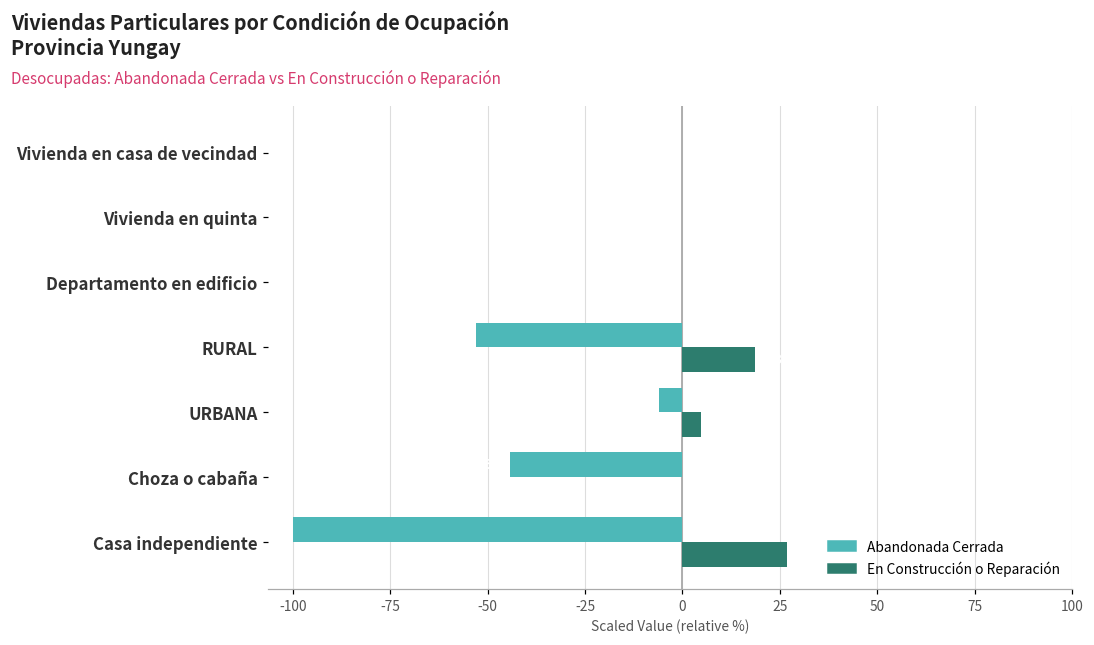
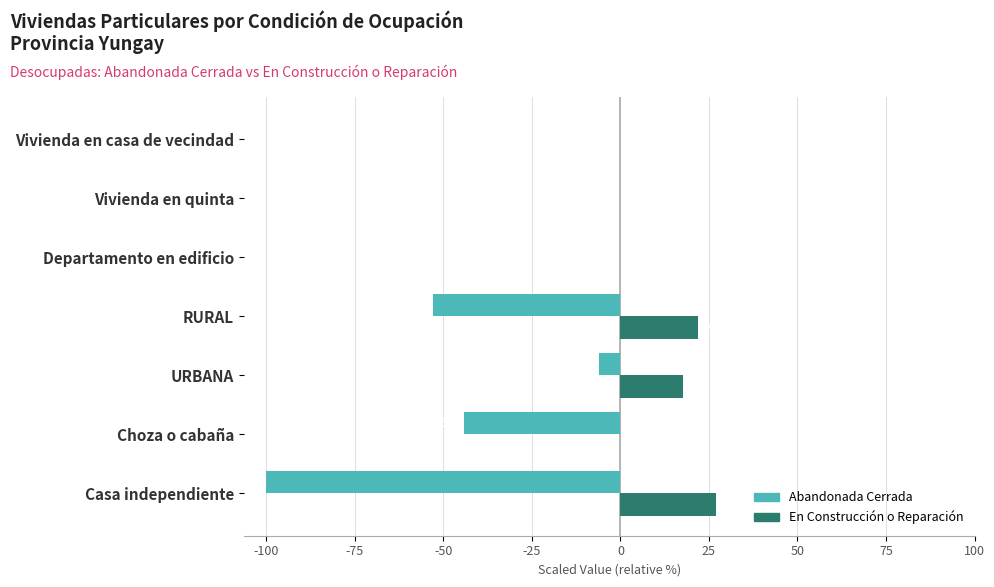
En Construcción o Reparación, RURAL: 19 -> 22
En Construcción o Reparación, URBANA: 5 -> 18
